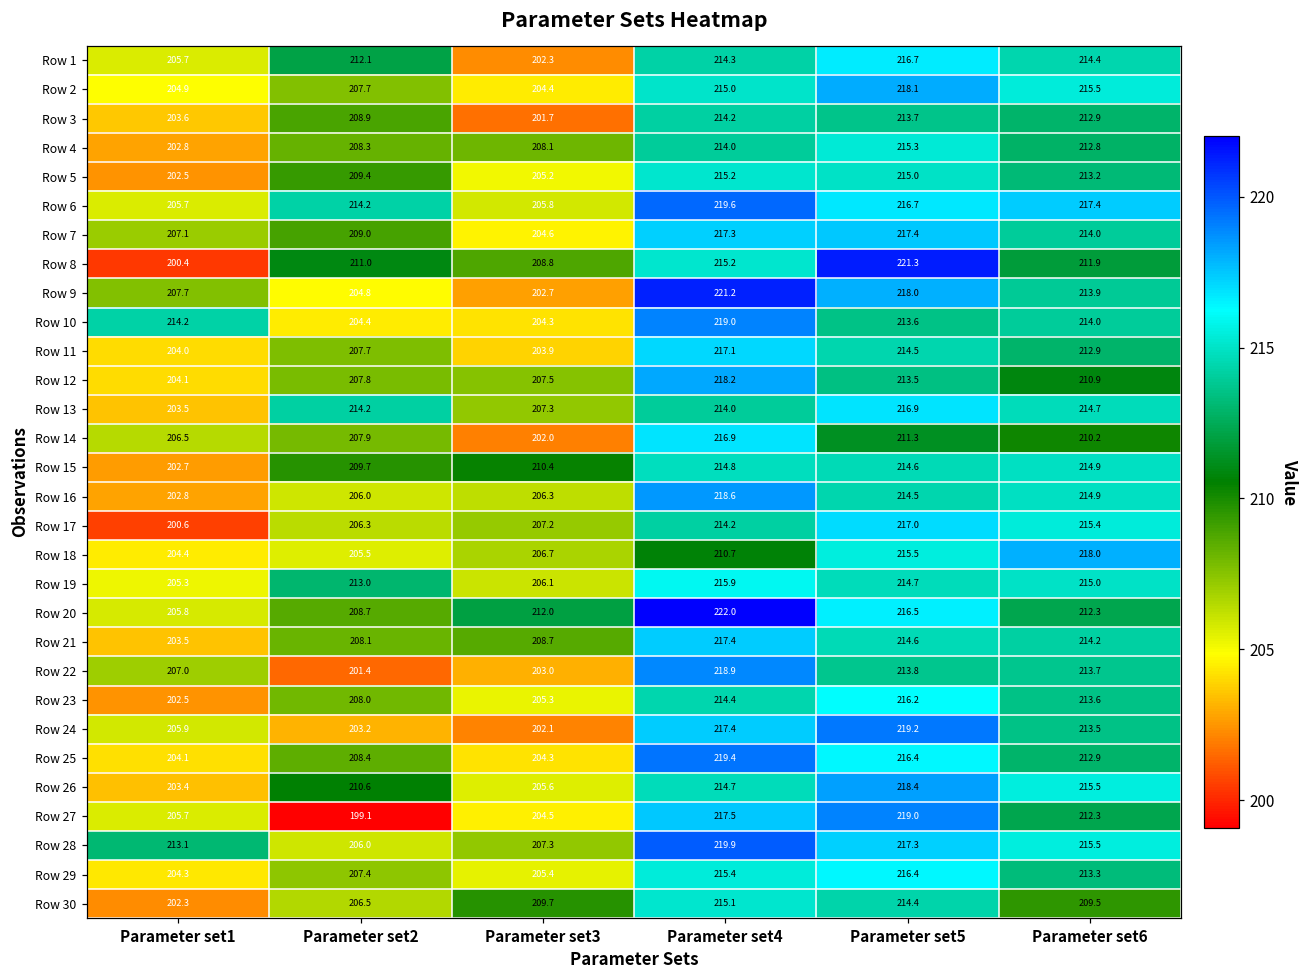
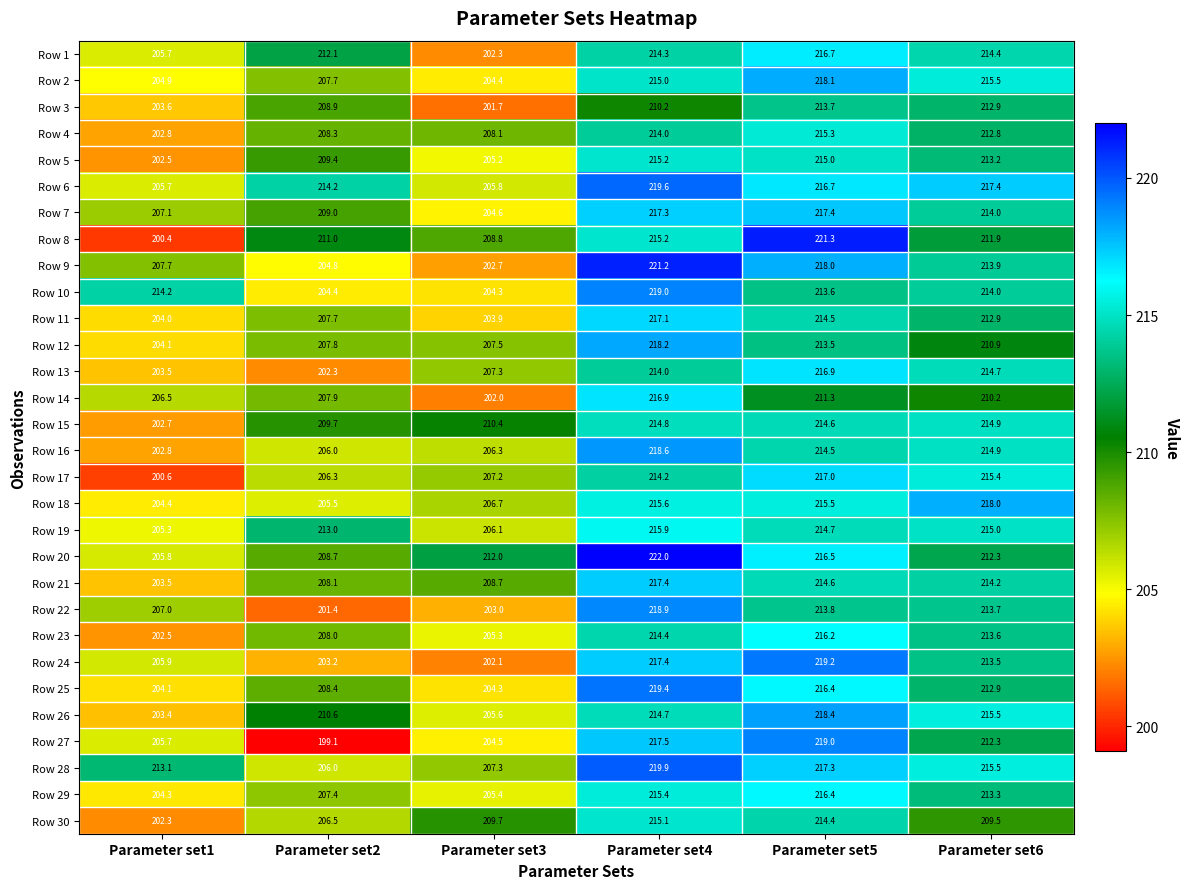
Row 3, Parameter set4: 214.2 -> 210.2
Row 13, Parameter set2: 214.2 -> 202.3
Row 18, Parameter set4: 210.7 -> 215.6
